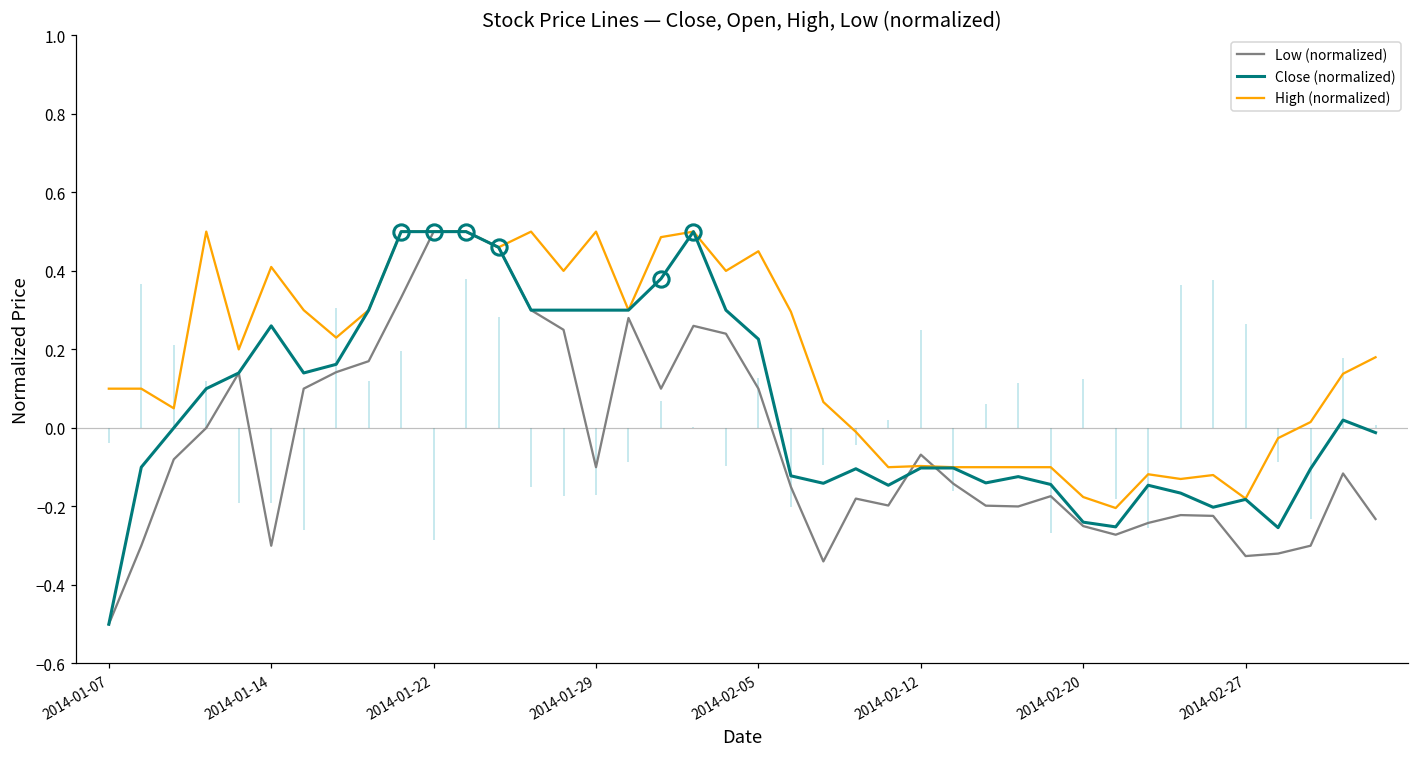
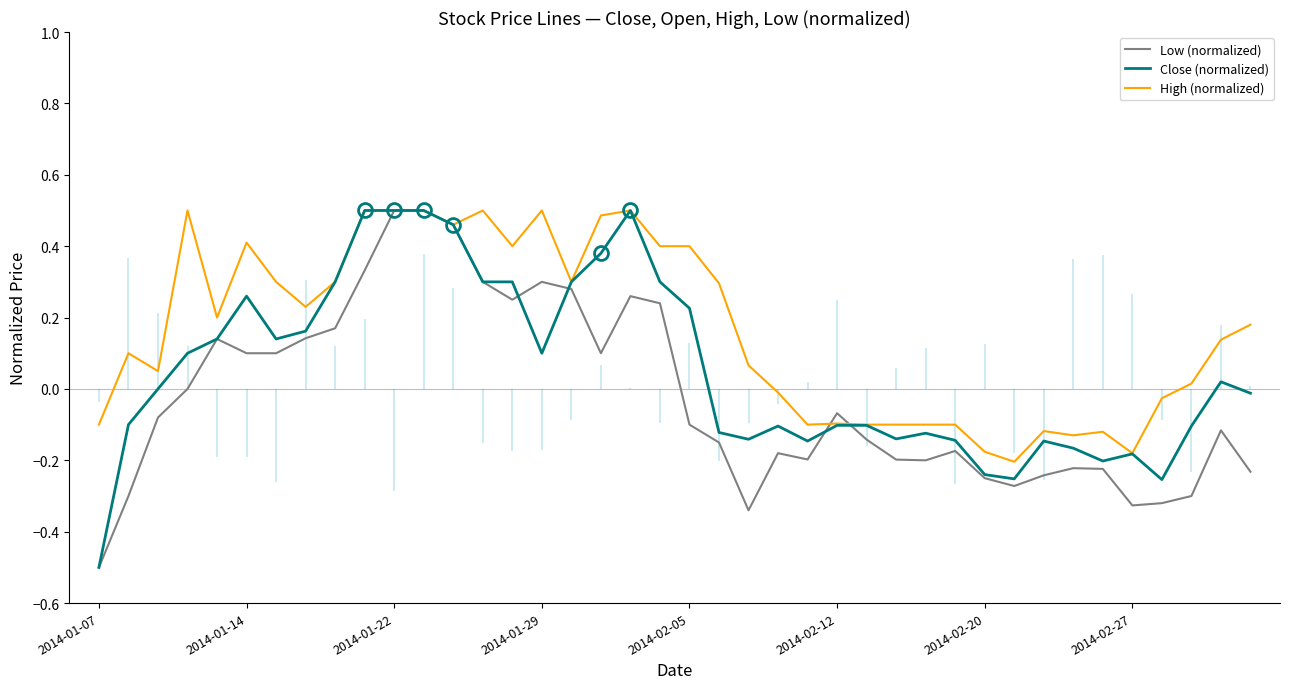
High (normalized), 2014-01-07: 0.10 -> -0.10
Low (normalized), 2014-01-14: -0.30 -> 0.10
Low (normalized), 2014-01-29: -0.10 -> 0.30
Close (normalized), 2014-01-29: 0.30 -> 0.10
Low (normalized), 2014-02-05: 0.10 -> -0.10
High (normalized), 2014-02-05: 0.45 -> 0.40
